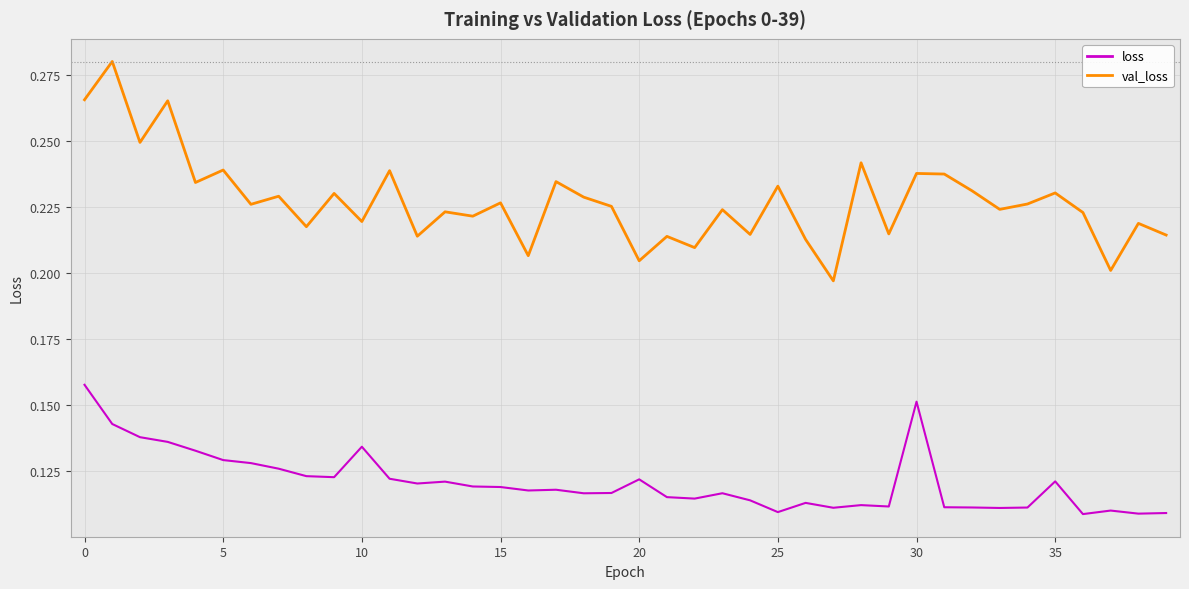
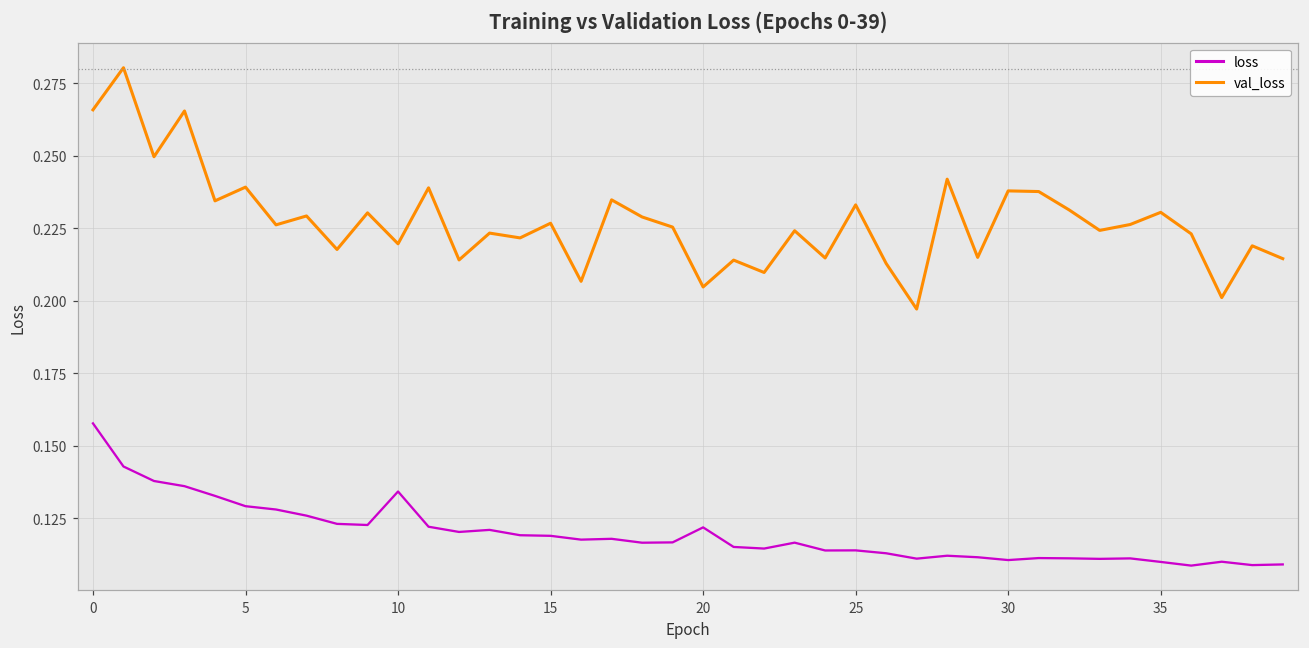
loss, 25: 0.109 -> 0.114
loss, 30: 0.151 -> 0.111
loss, 35: 0.121 -> 0.110
